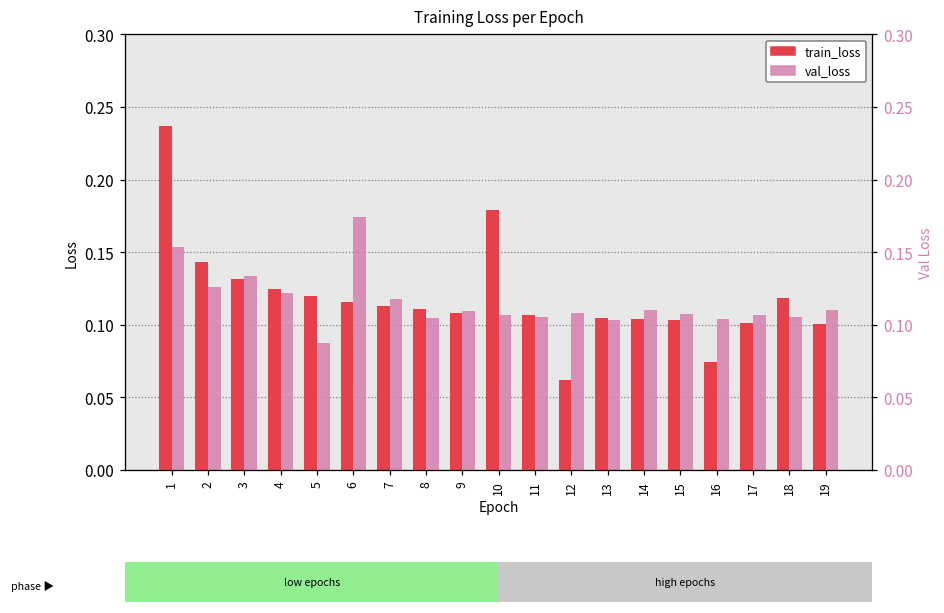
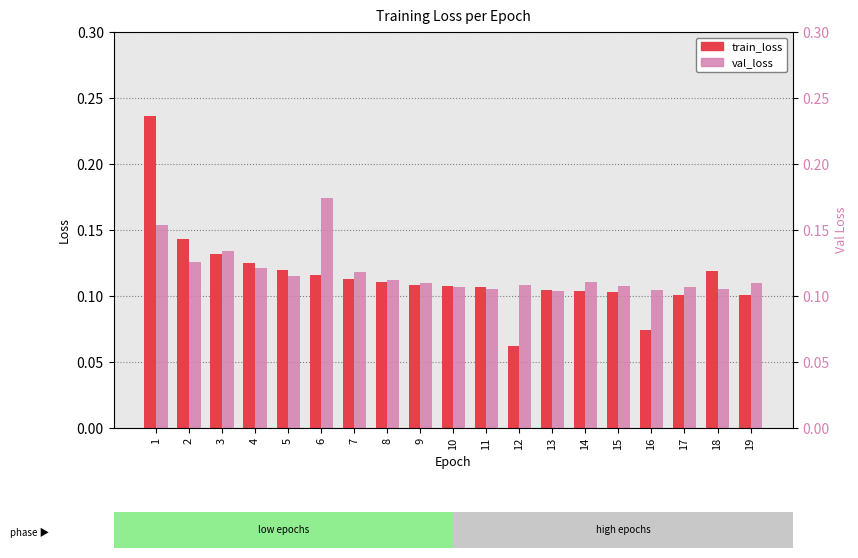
val_loss, 5: 0.088 -> 0.115
val_loss, 8: 0.105 -> 0.112
train_loss, 10: 0.179 -> 0.108
